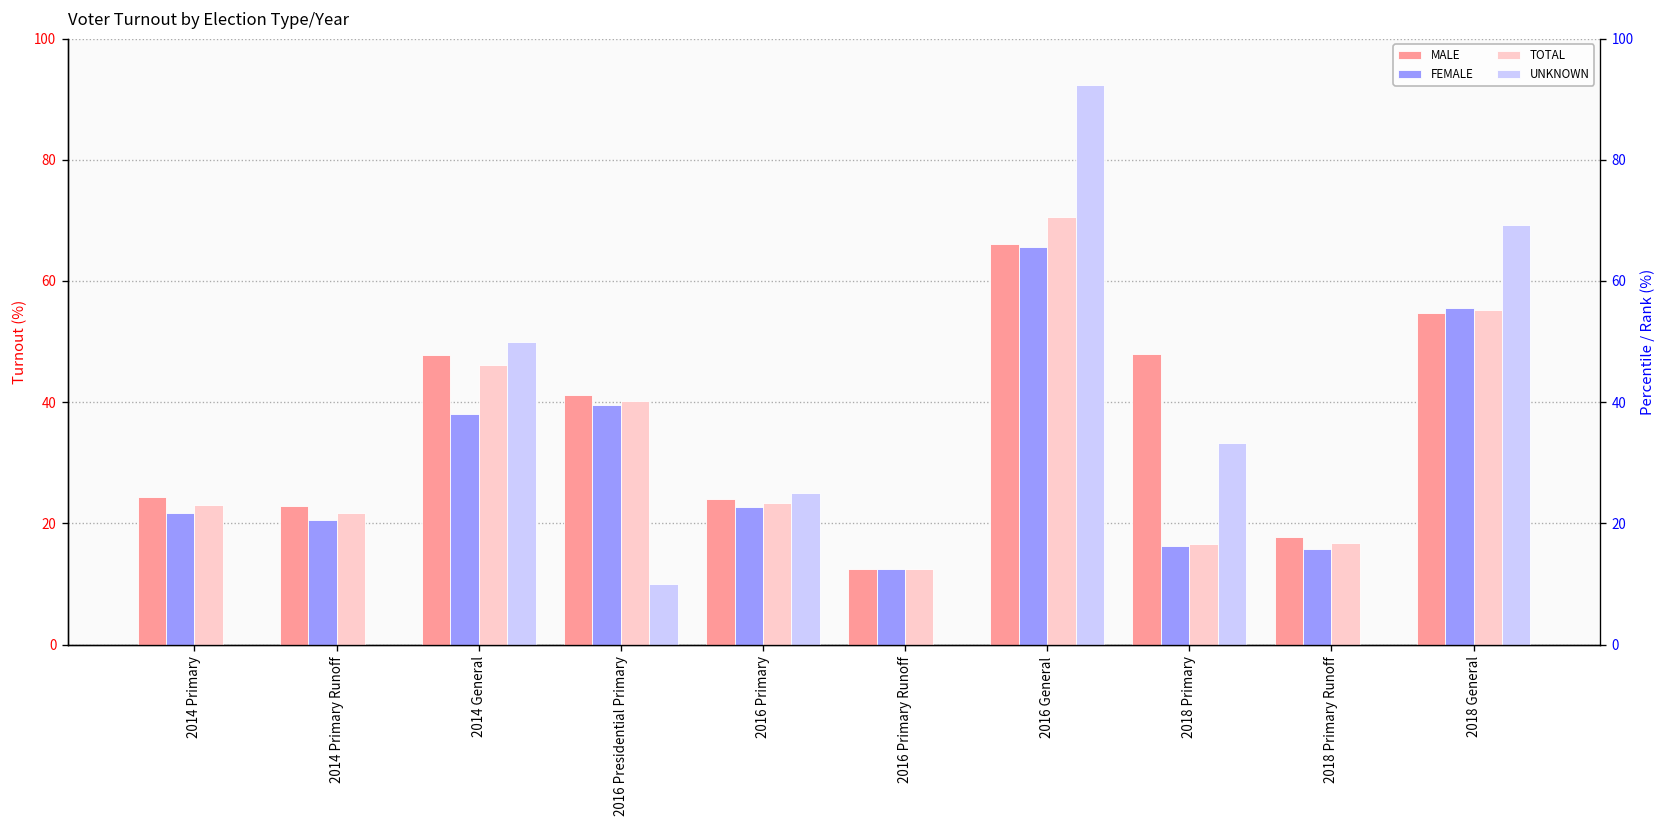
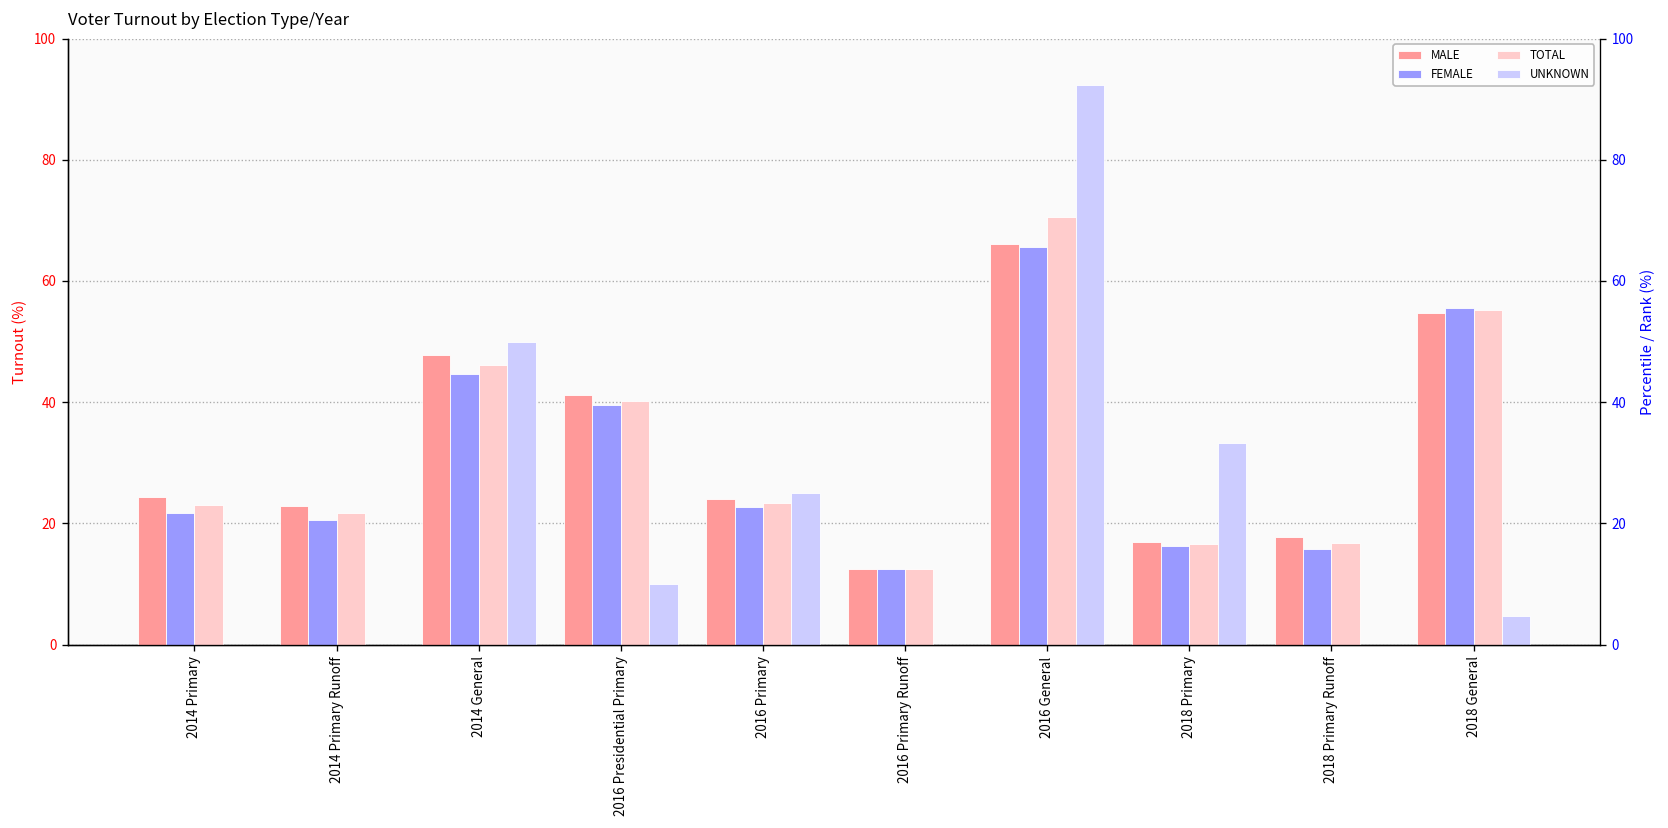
FEMALE, 2014 General: 38 -> 45
MALE, 2018 Primary: 48 -> 17
UNKNOWN, 2018 General: 69 -> 5
